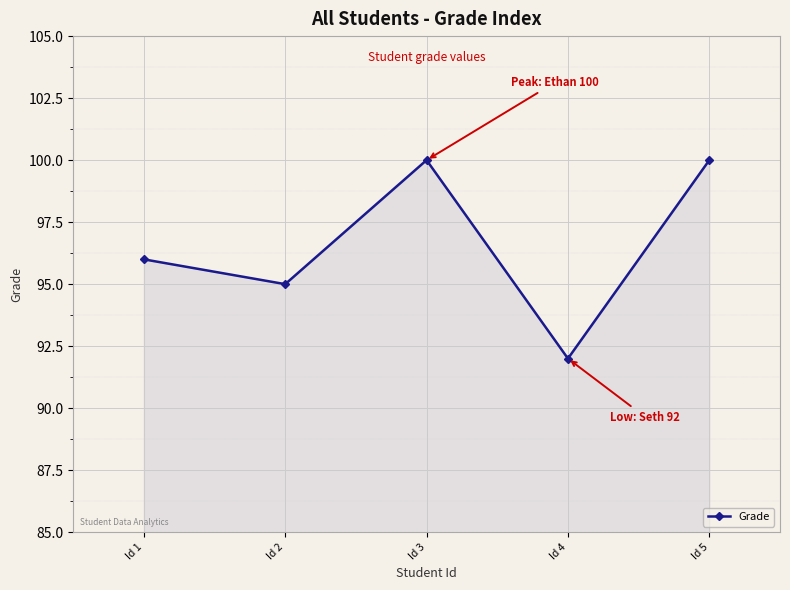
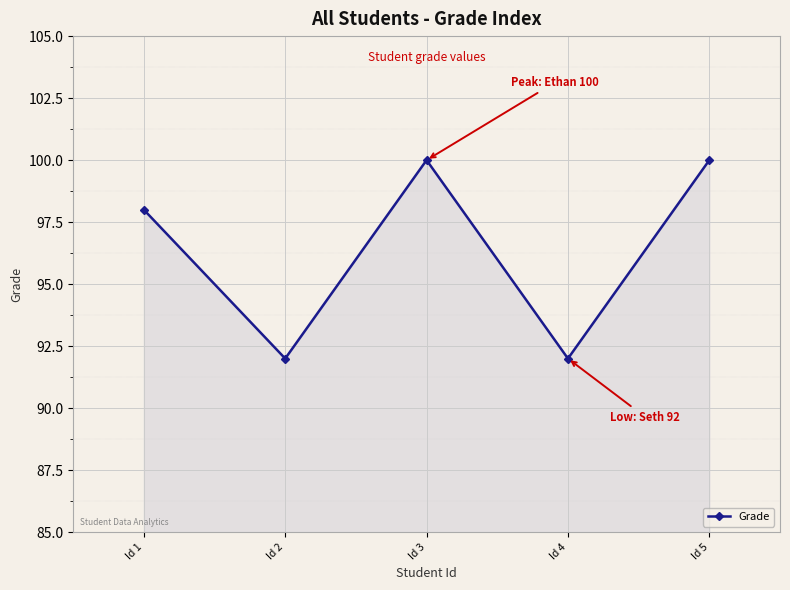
Id 1: 96 -> 98
Id 2: 95 -> 92
